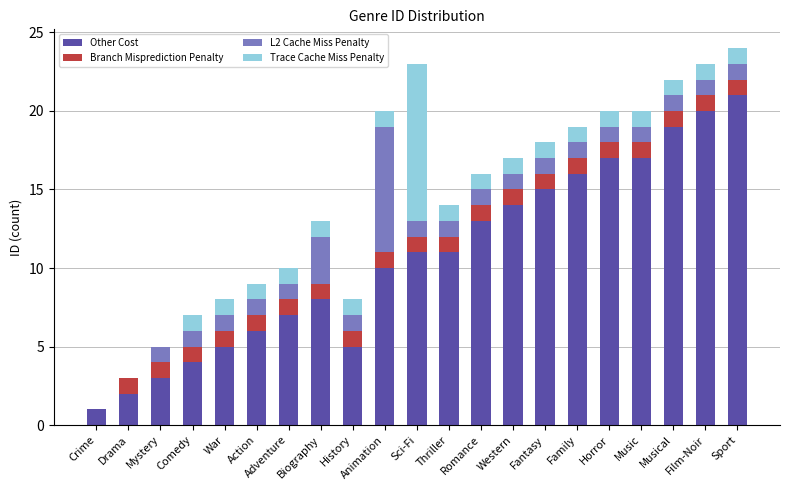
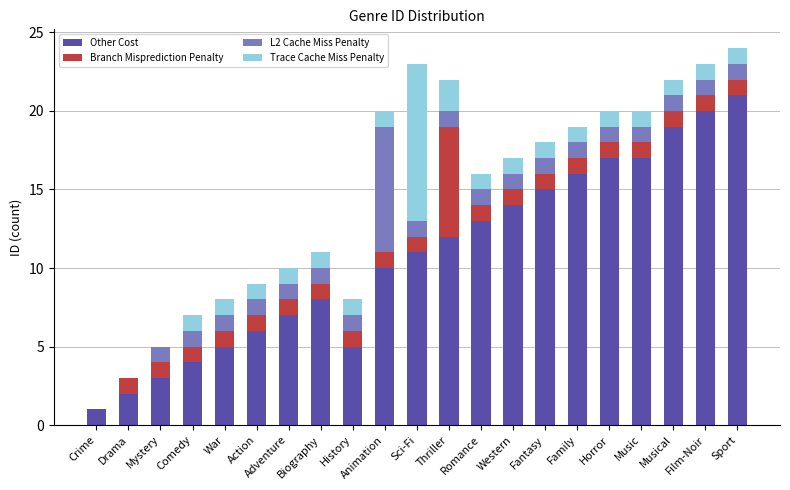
L2 Cache Miss Penalty, Biography: 3 -> 1
Other Cost, Thriller: 11 -> 12
Branch Misprediction Penalty, Thriller: 1 -> 7
Trace Cache Miss Penalty, Thriller: 1 -> 2
